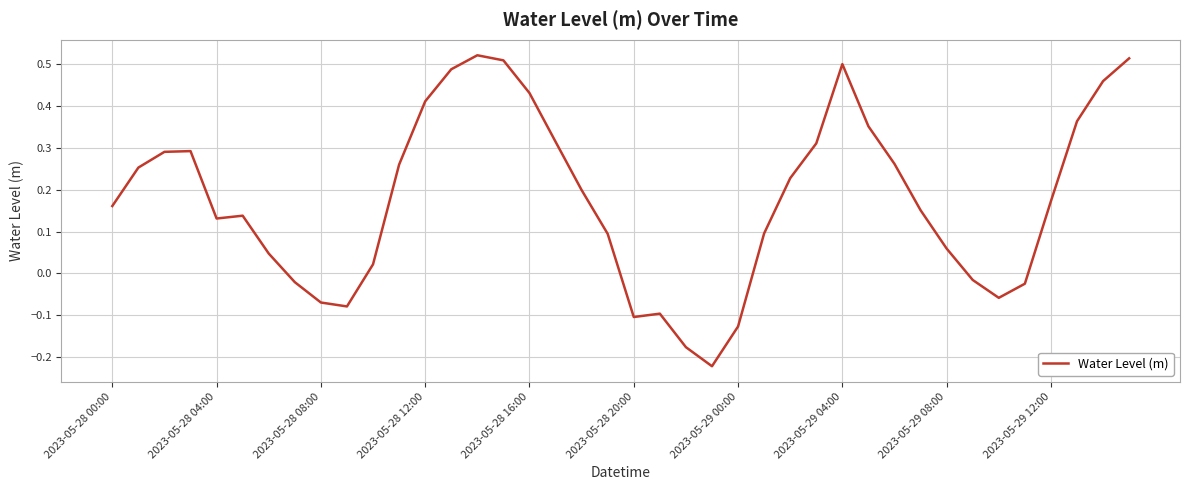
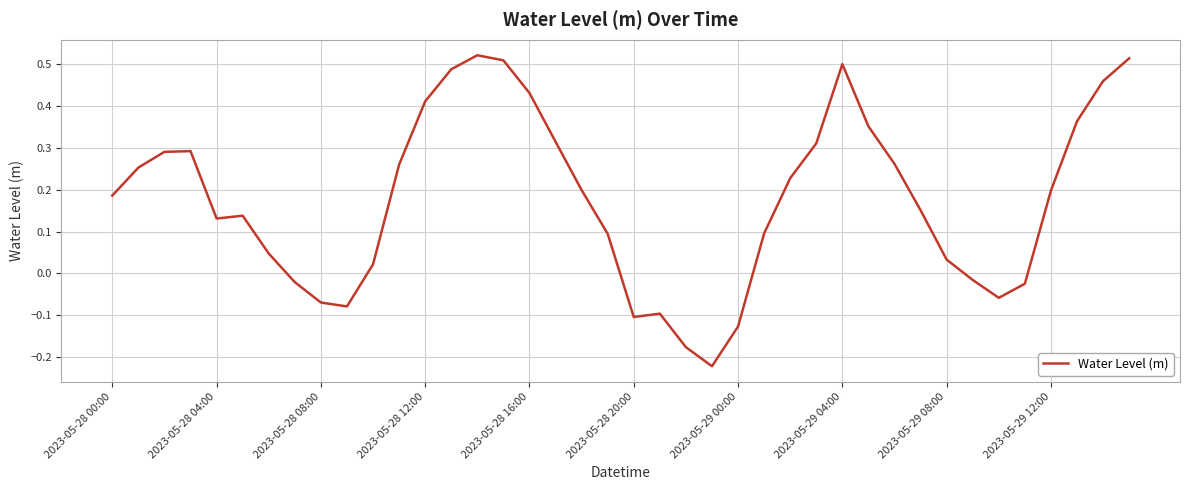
2023-05-28 00:00: 0.16 -> 0.19
2023-05-29 08:00: 0.06 -> 0.03
2023-05-29 12:00: 0.17 -> 0.20
